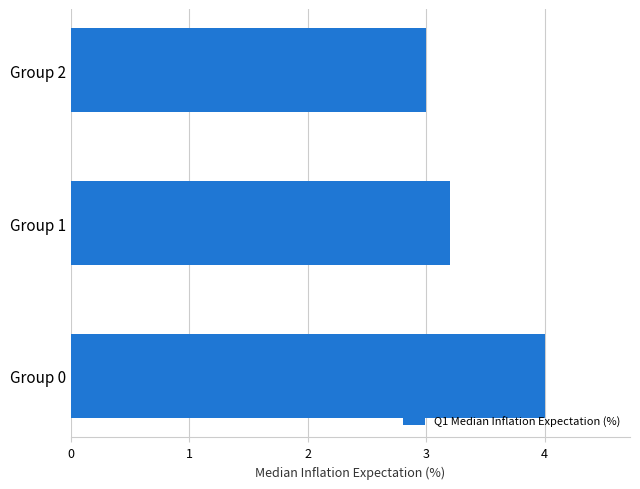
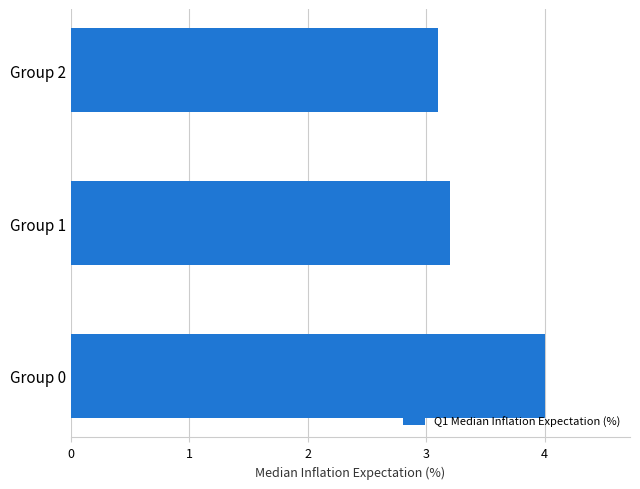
Group 2: 3.0 -> 3.1
